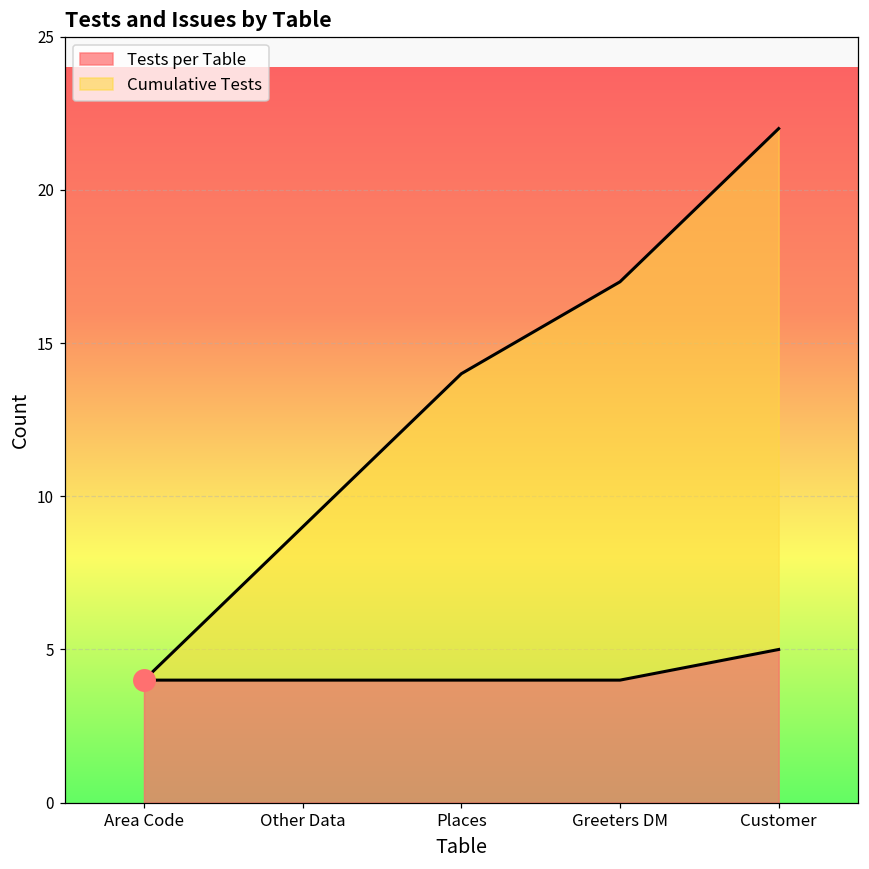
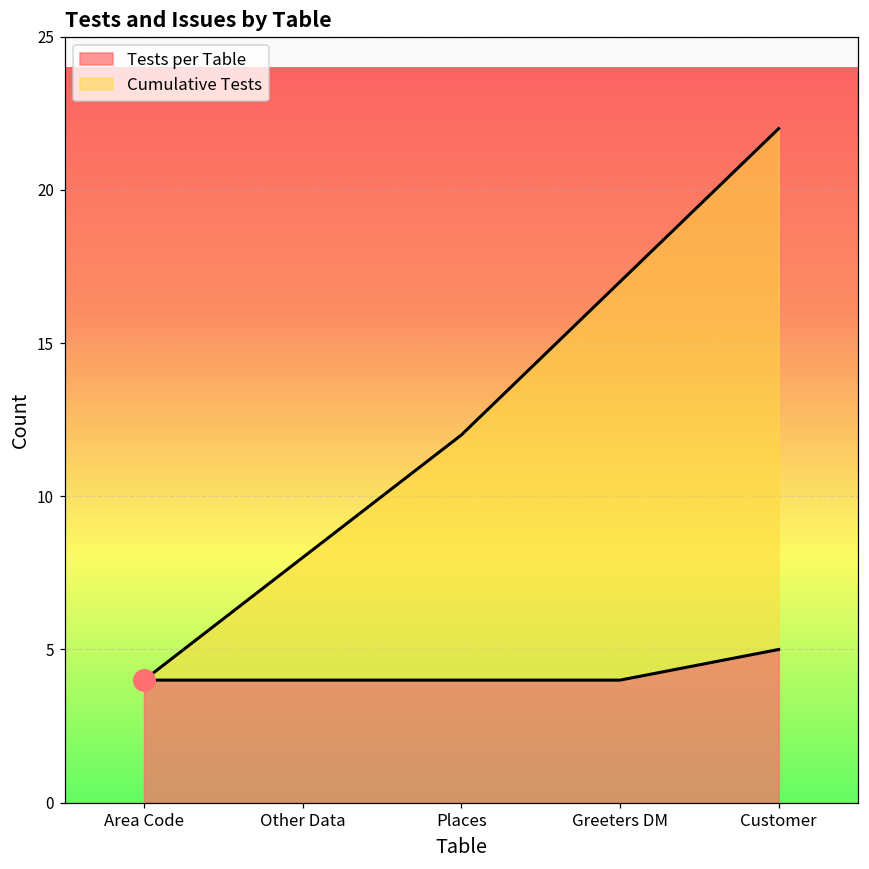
Cumulative Tests, Other Data: 9 -> 8
Cumulative Tests, Places: 14 -> 12
